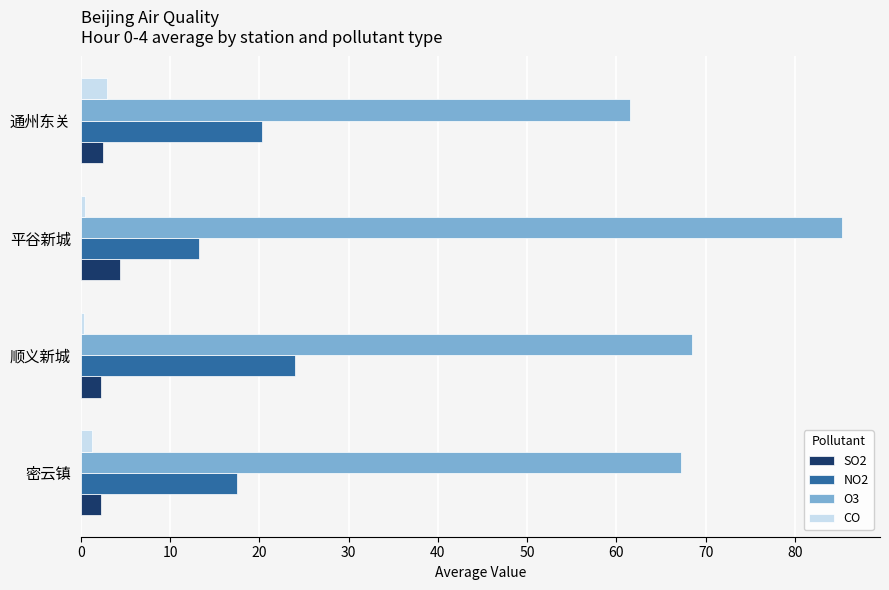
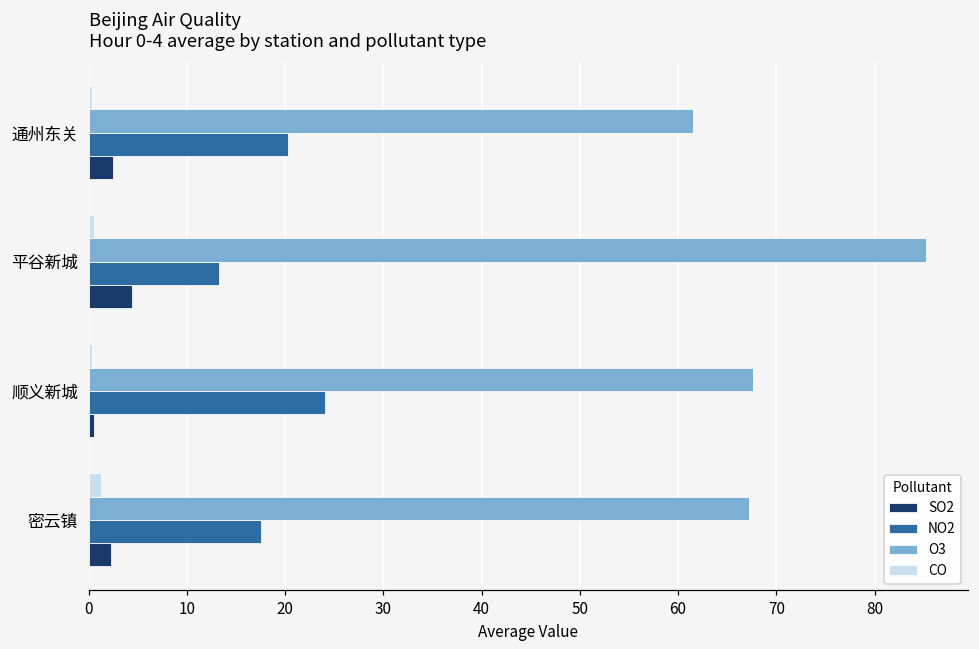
CO, 通州东关: 3 -> 0
O3, 顺义新城: 69 -> 68
SO2, 顺义新城: 2 -> 1
